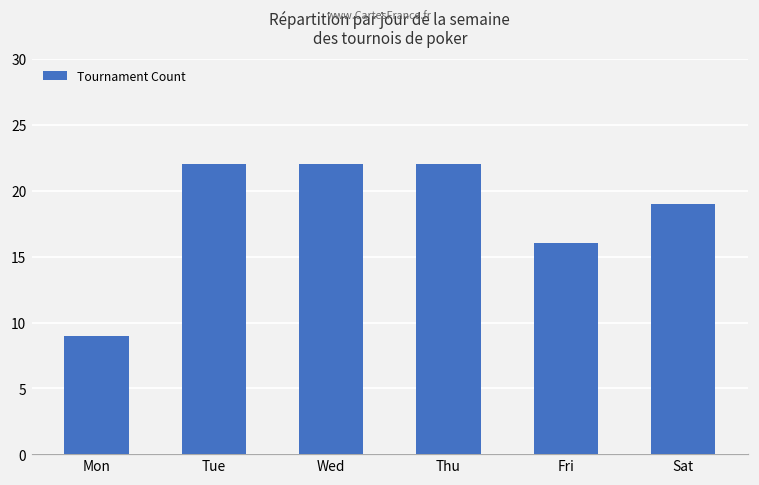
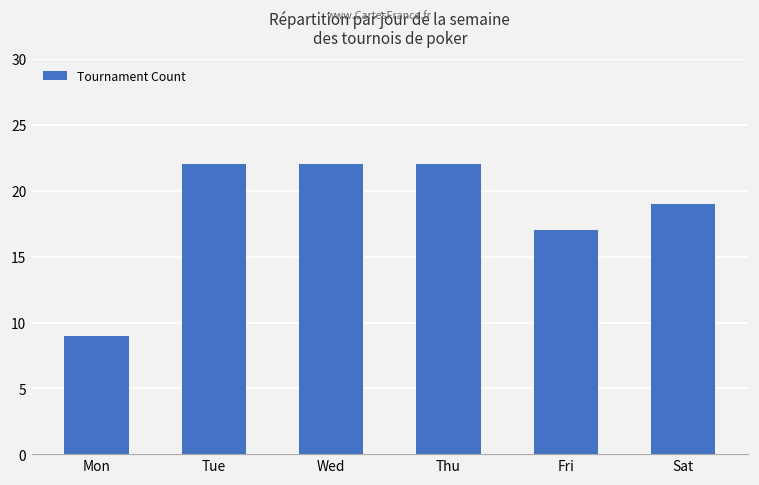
Fri: 16 -> 17
